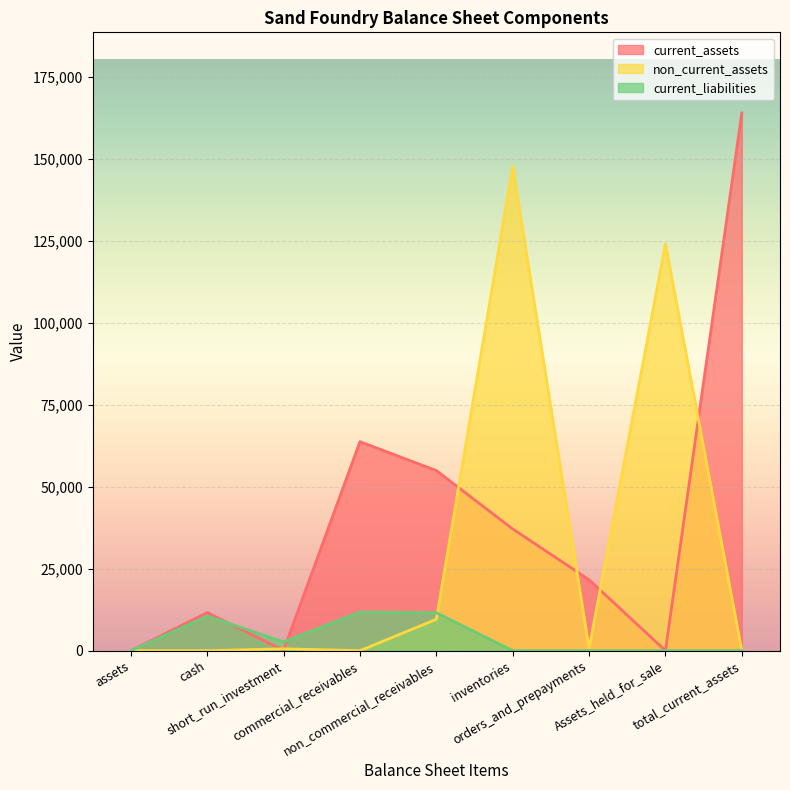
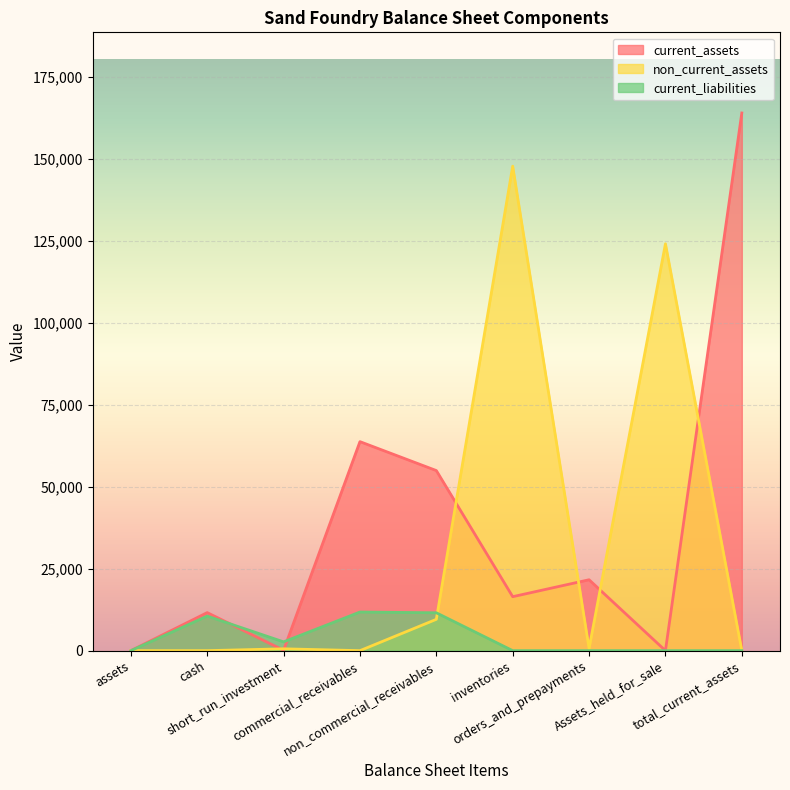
current_assets, inventories: 37,000 -> 16,000
